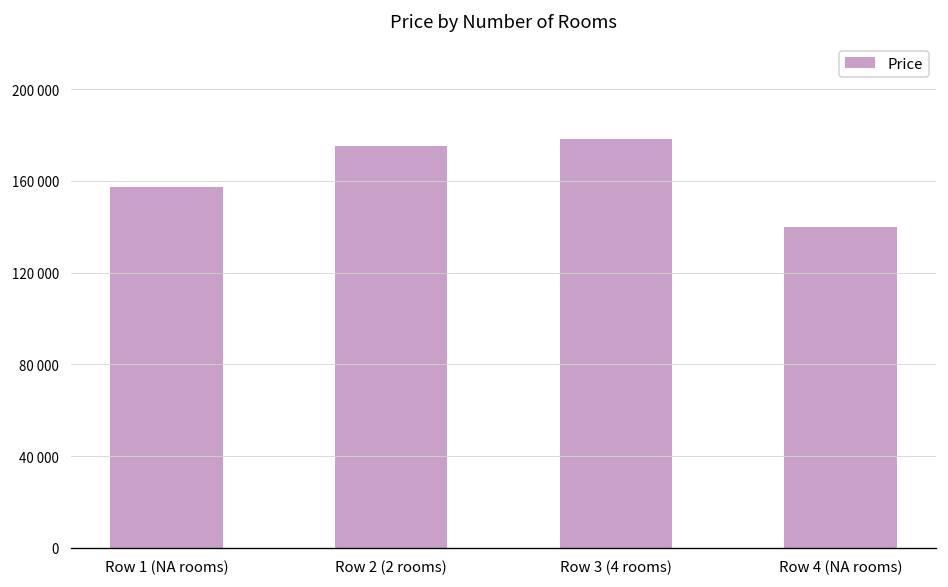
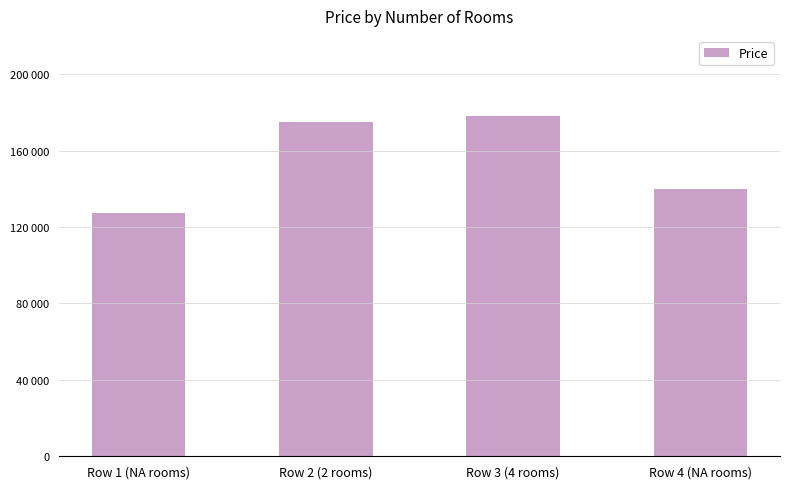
Row 1 (NA rooms): 157000 -> 128000
